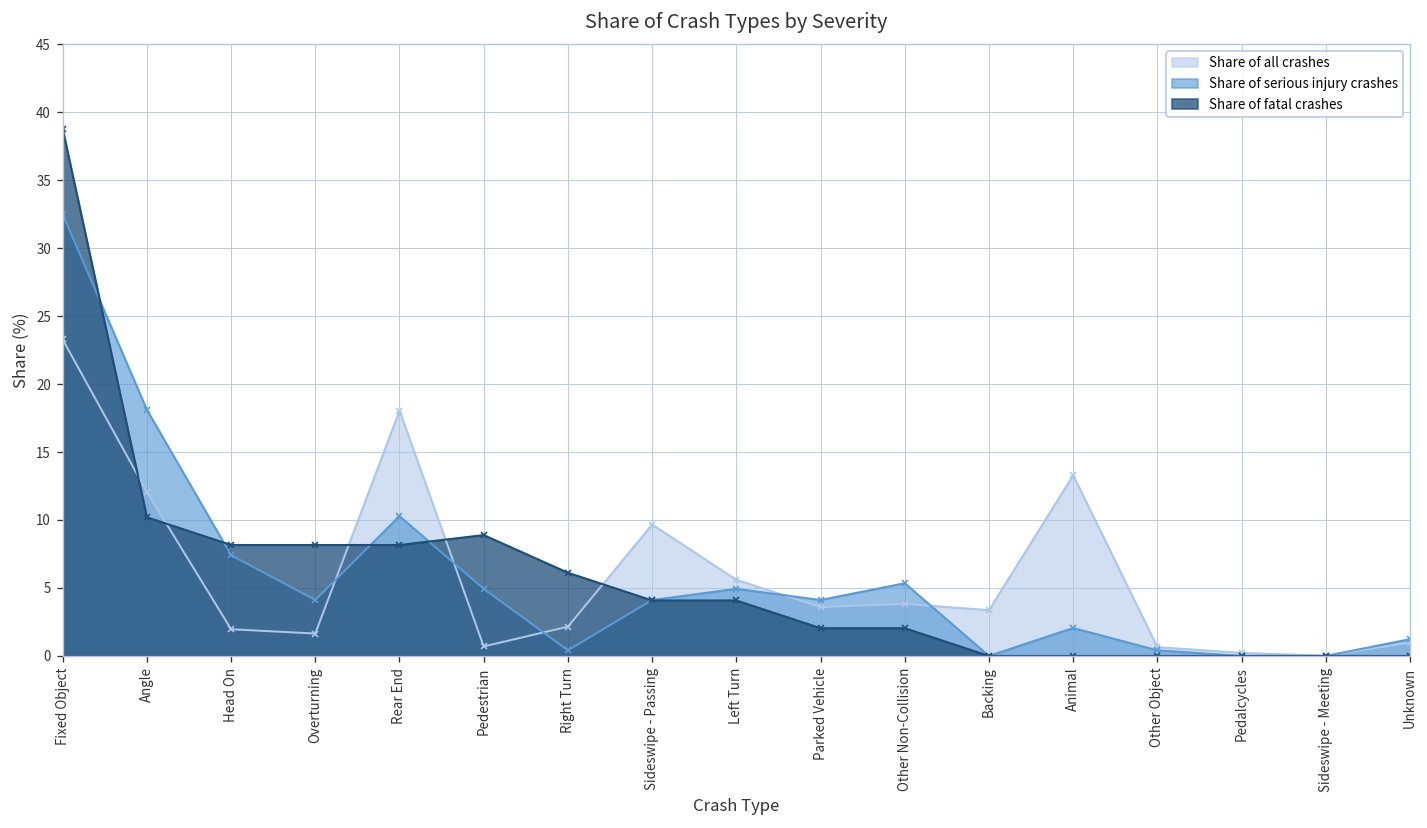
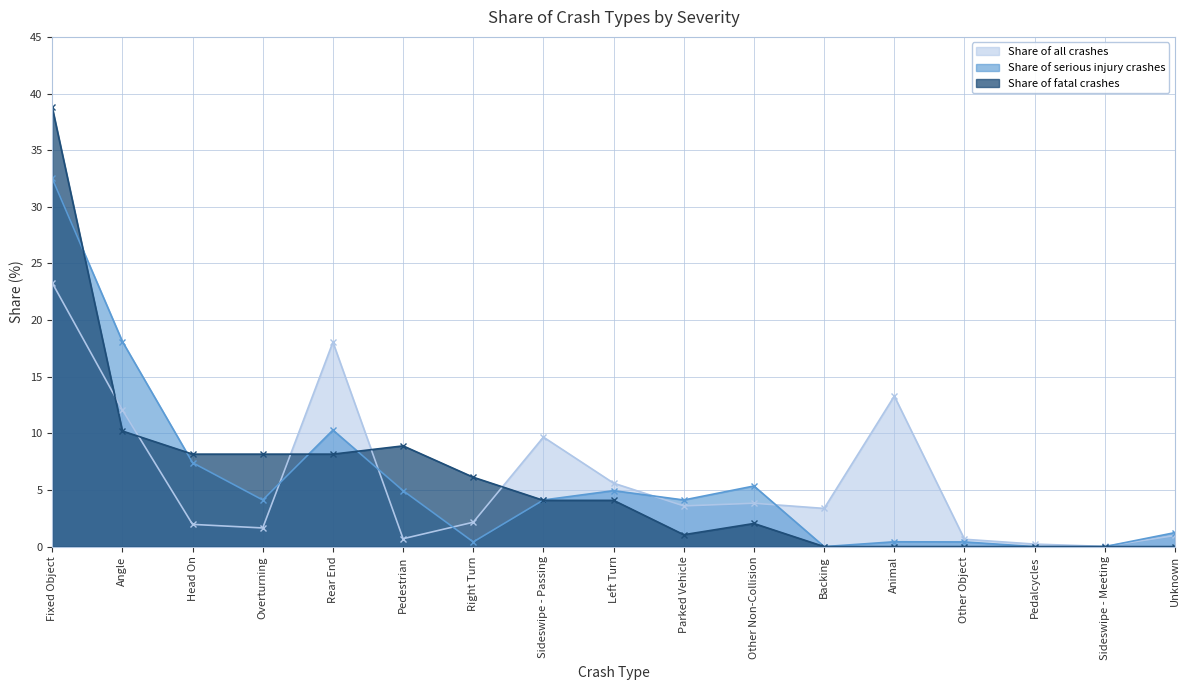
Share of fatal crashes, Parked Vehicle: 2.0 -> 1.0
Share of serious injury crashes, Animal: 2.1 -> 0.4
